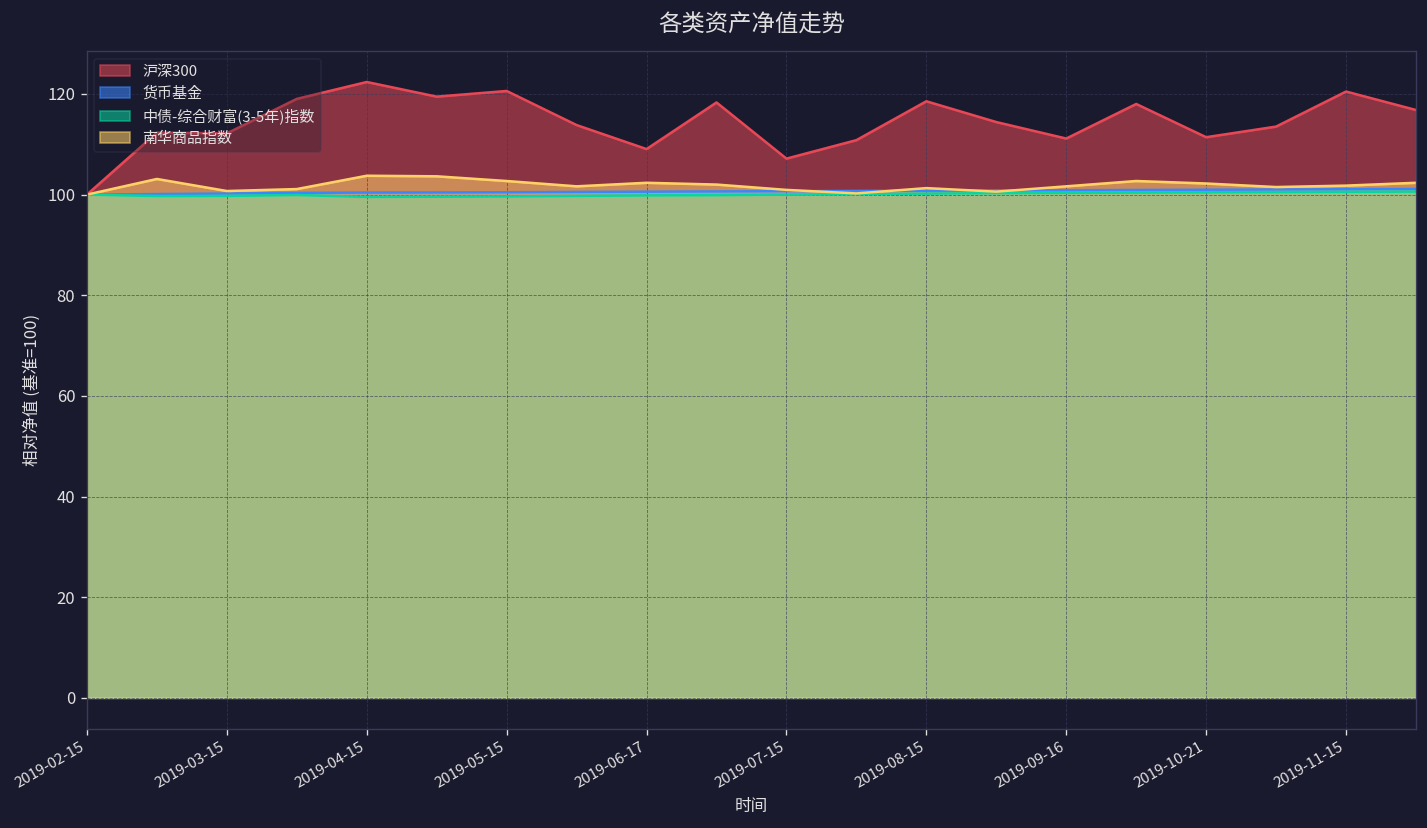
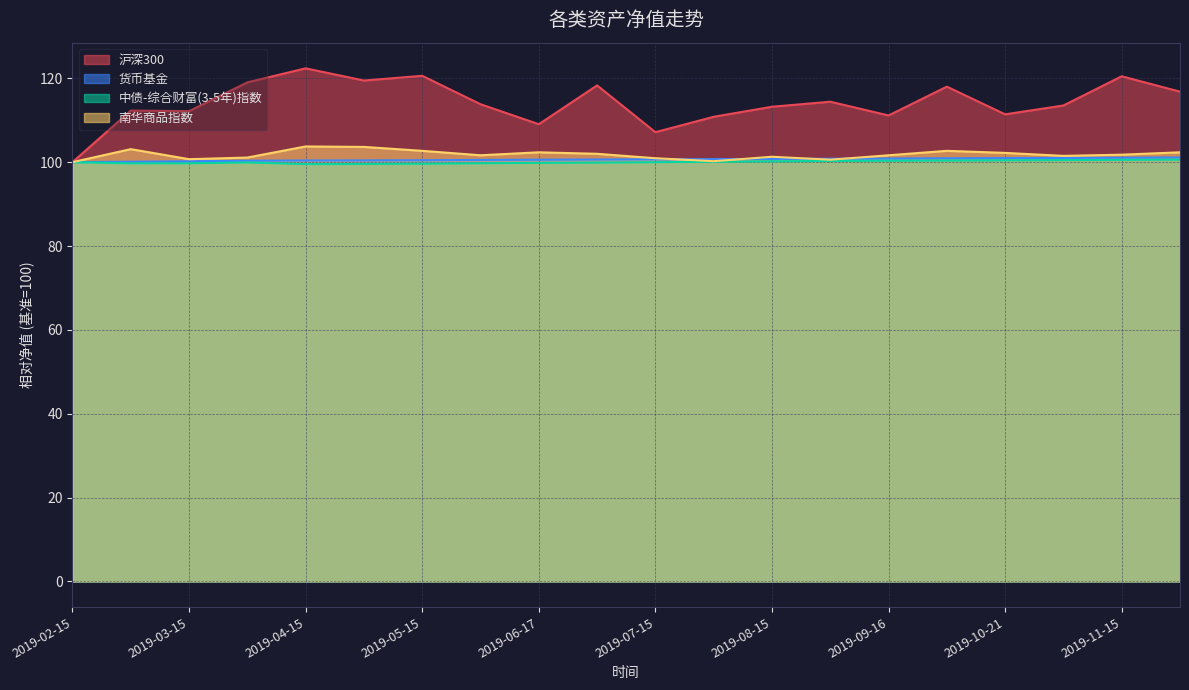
沪深300, 2019-08-15: 119 -> 113
